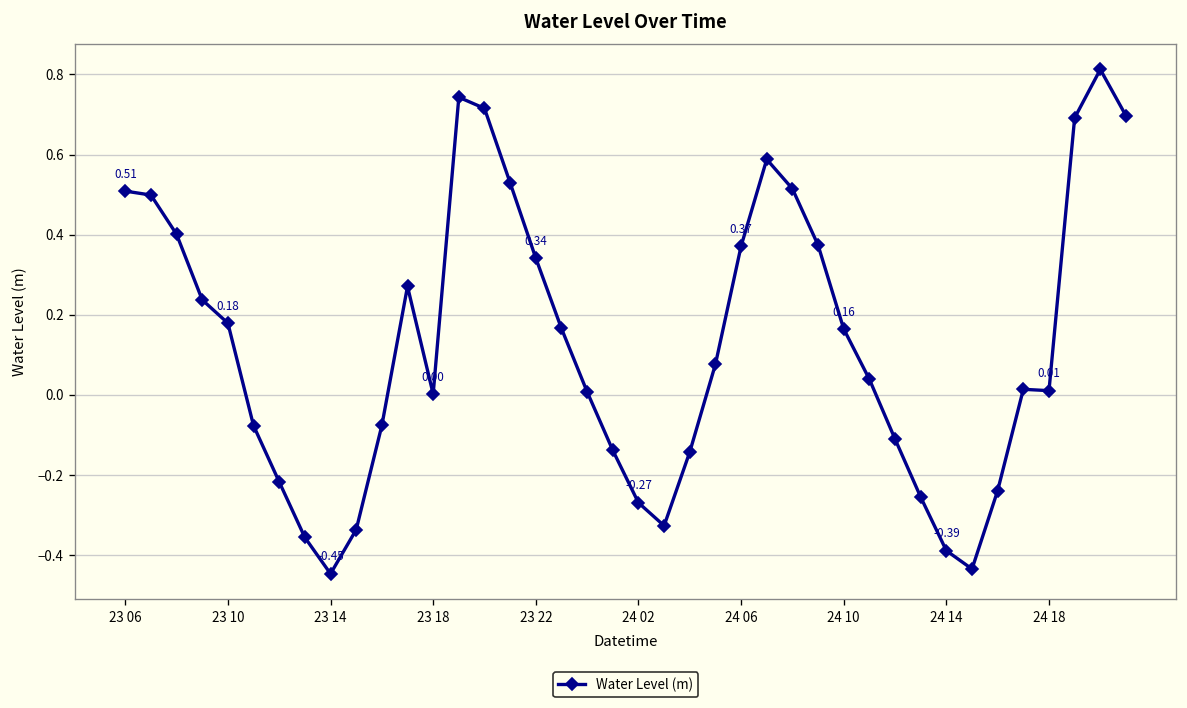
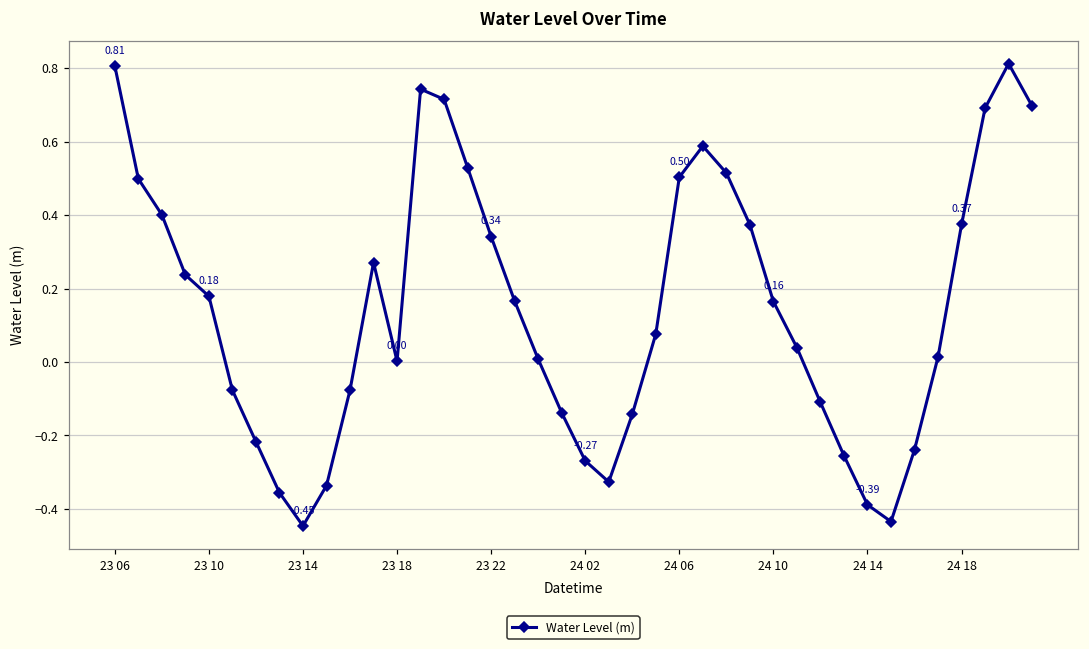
23 06: 0.51 -> 0.81
24 06: 0.37 -> 0.50
24 18: 0.01 -> 0.37
